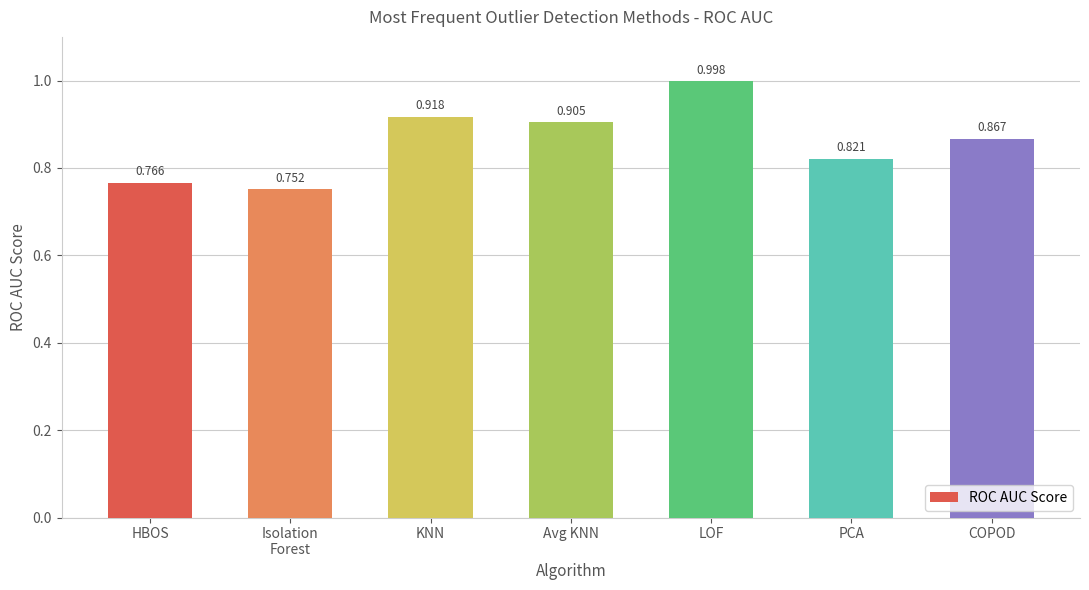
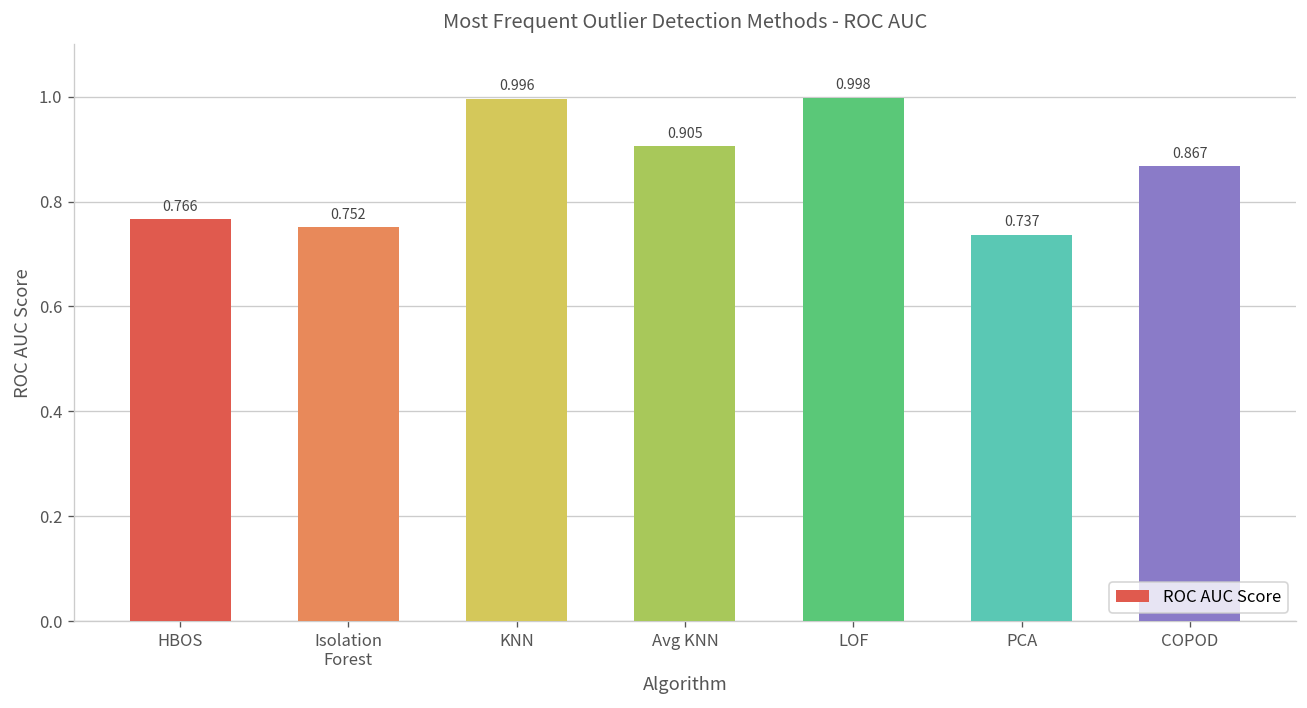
KNN: 0.918 -> 0.996
PCA: 0.821 -> 0.737
